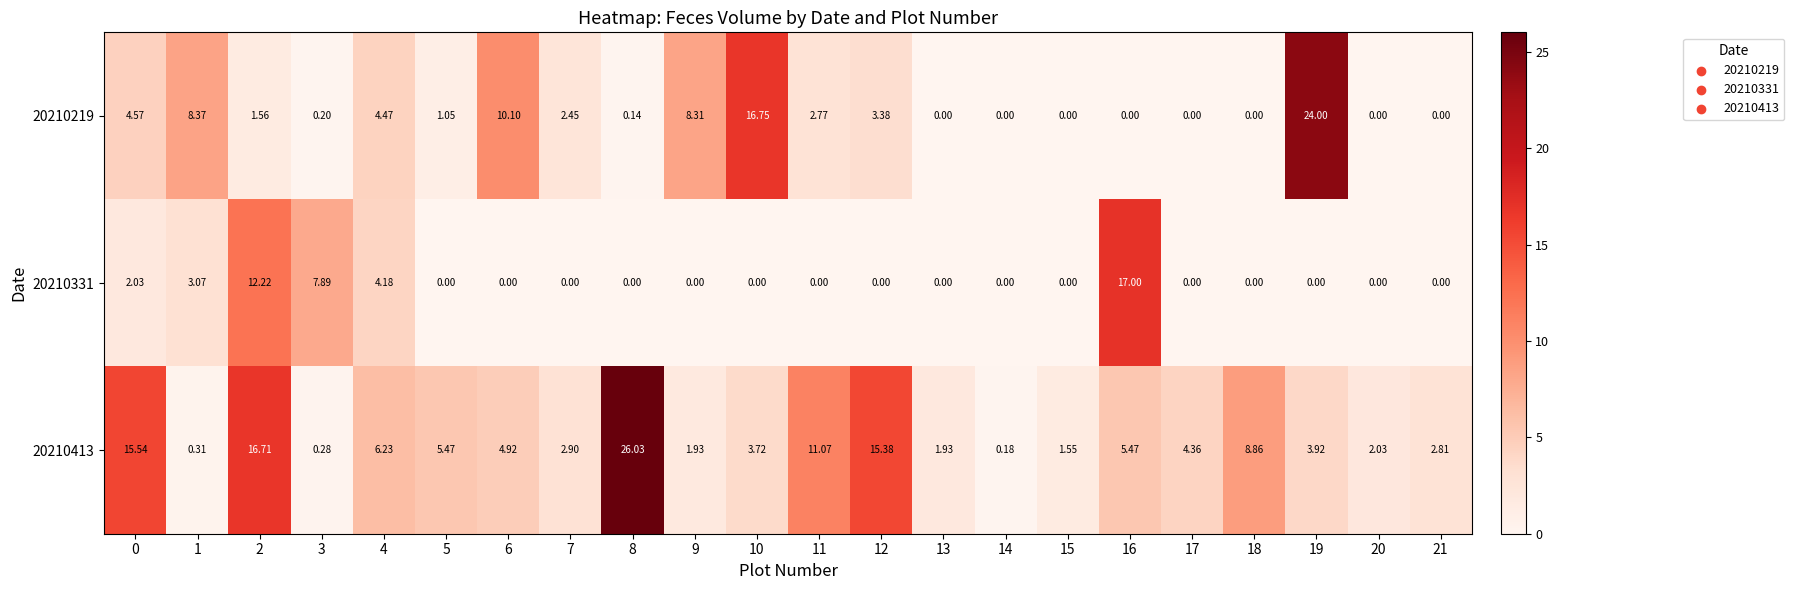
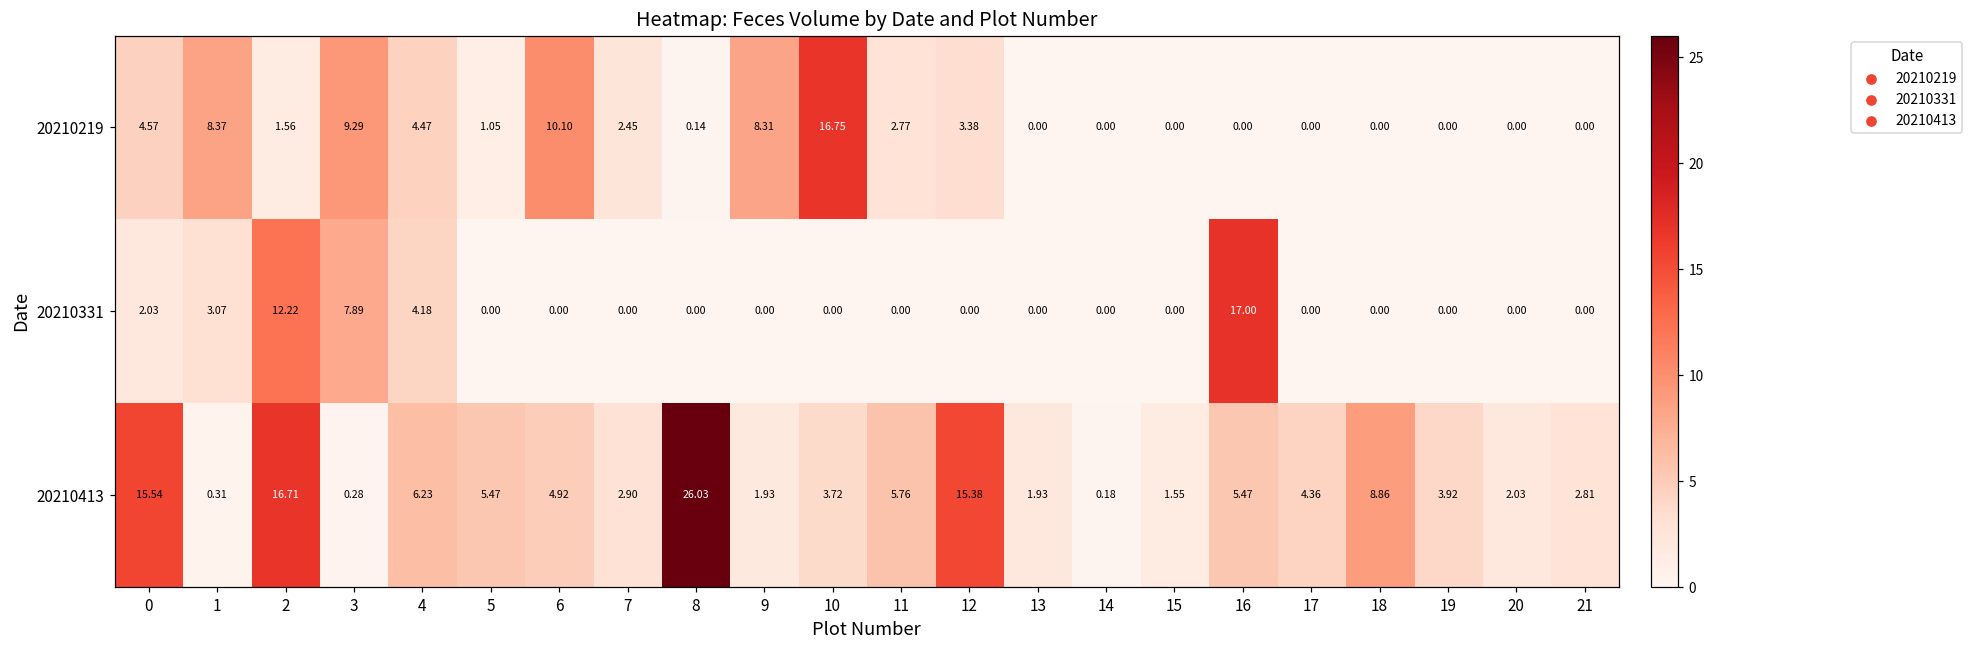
20210219, 3: 0.20 -> 9.29
20210219, 19: 24.00 -> 0.00
20210413, 11: 11.07 -> 5.76
